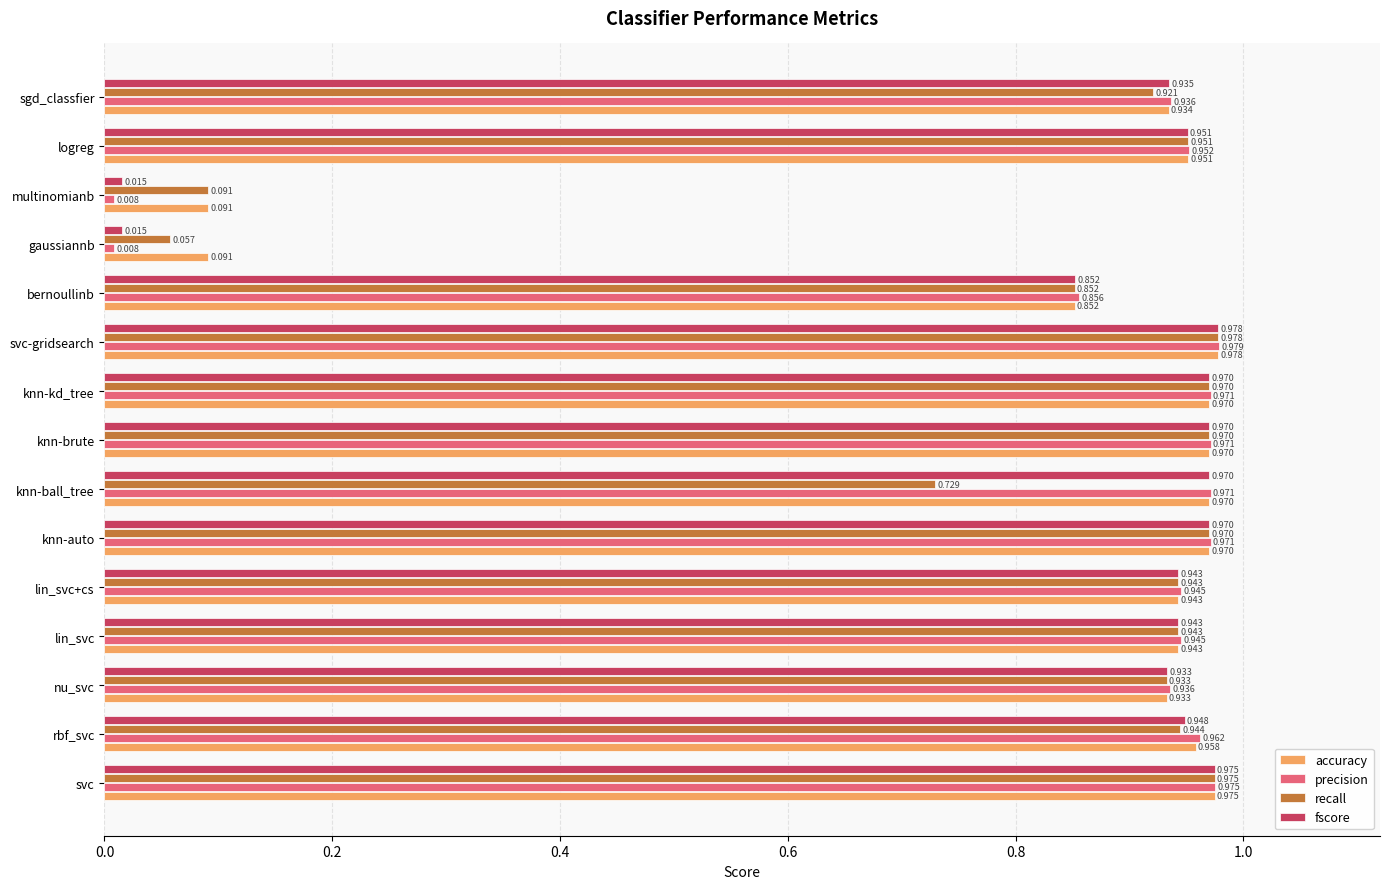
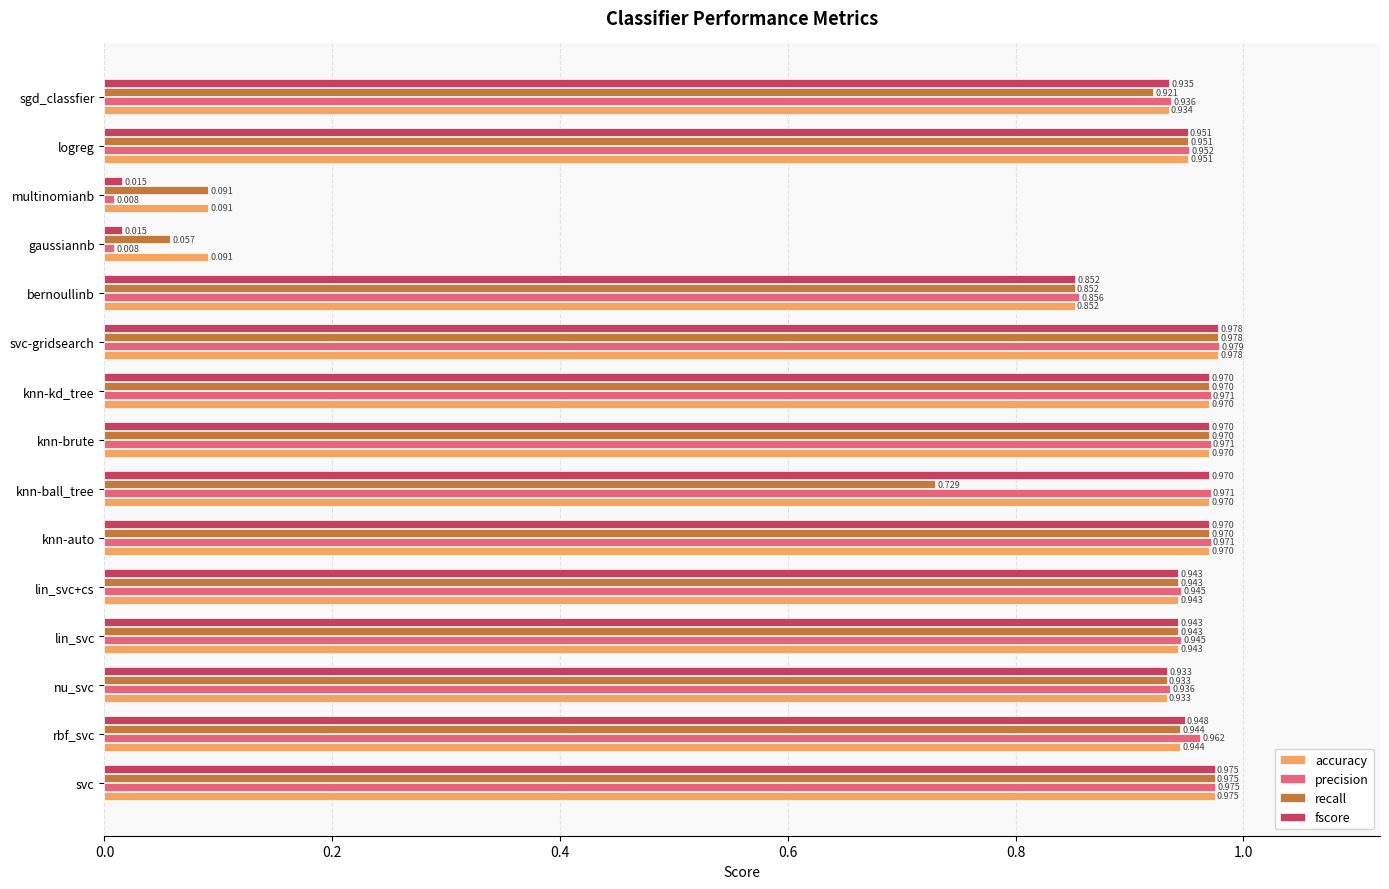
accuracy, rbf_svc: 0.958 -> 0.944
